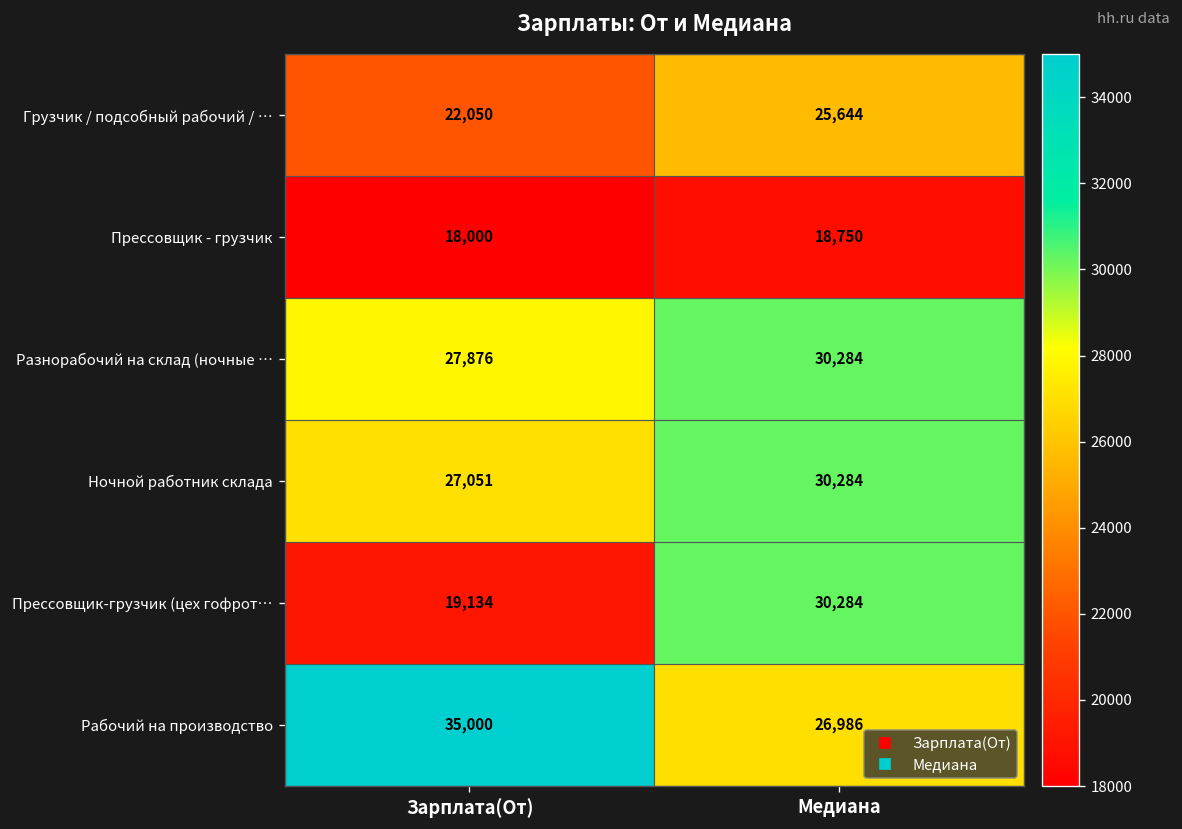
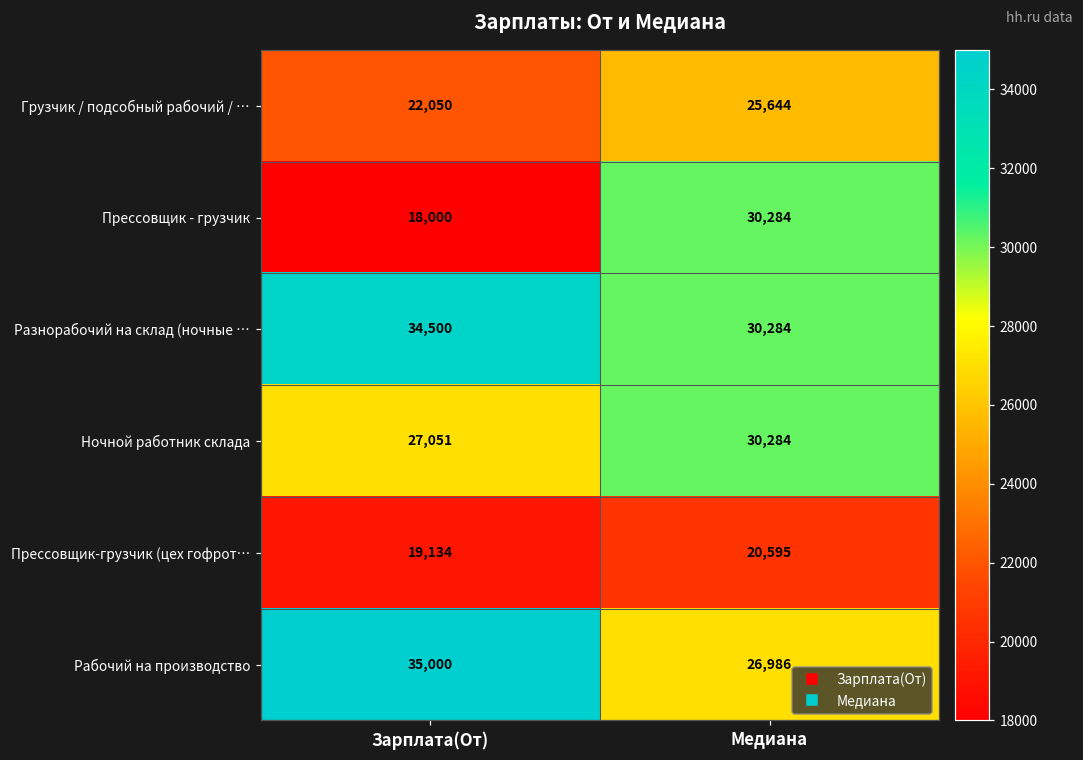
Прессовщик - грузчик, Медиана: 18,750 -> 30,284
Разнорабочий на склад (ночные …, Зарплата(От): 27,876 -> 34,500
Прессовщик-грузчик (цех гофрот…, Медиана: 30,284 -> 20,595
